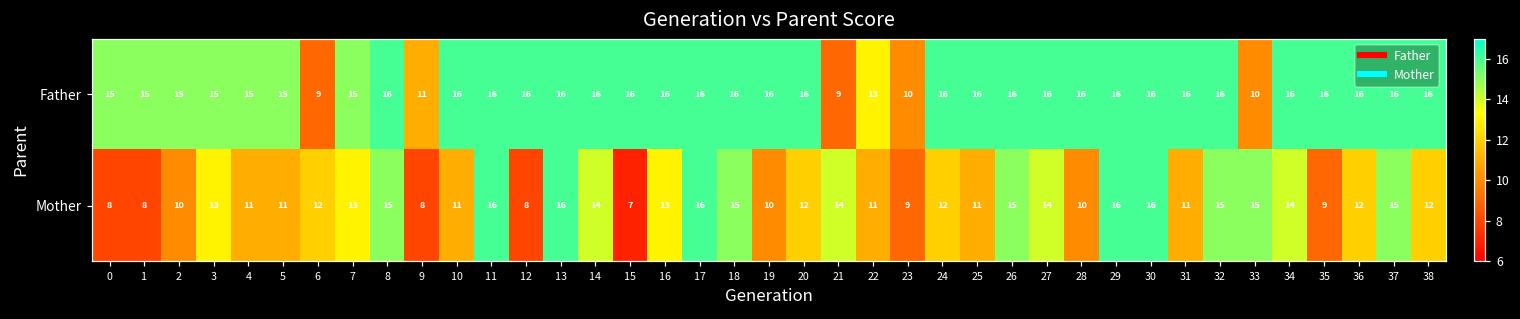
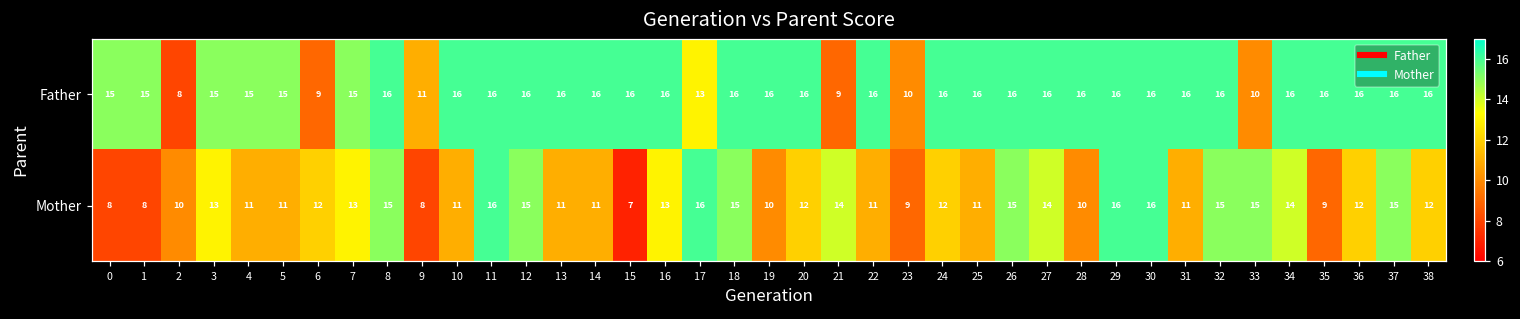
Father, 2: 15 -> 8
Father, 17: 16 -> 13
Father, 22: 13 -> 16
Mother, 12: 8 -> 15
Mother, 13: 16 -> 11
Mother, 14: 14 -> 11
